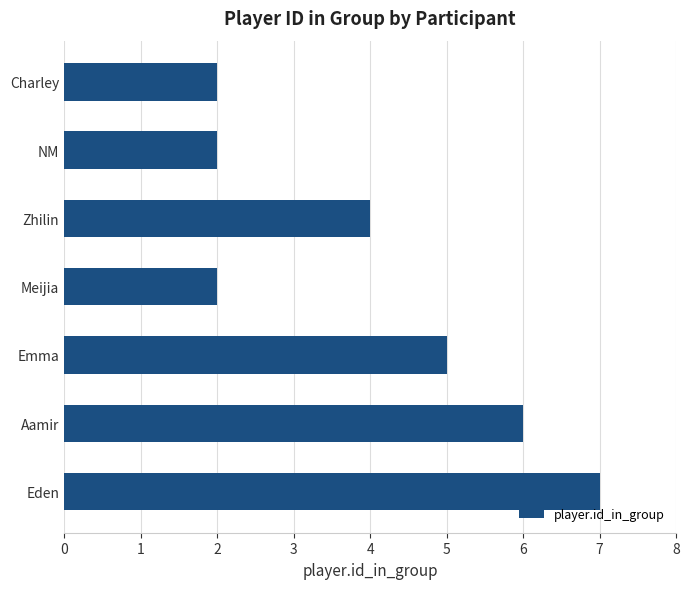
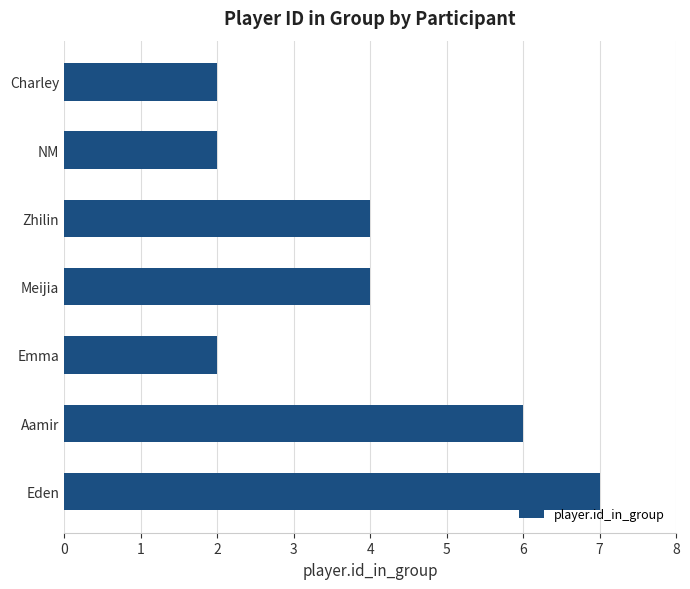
Meijia: 2 -> 4
Emma: 5 -> 2
